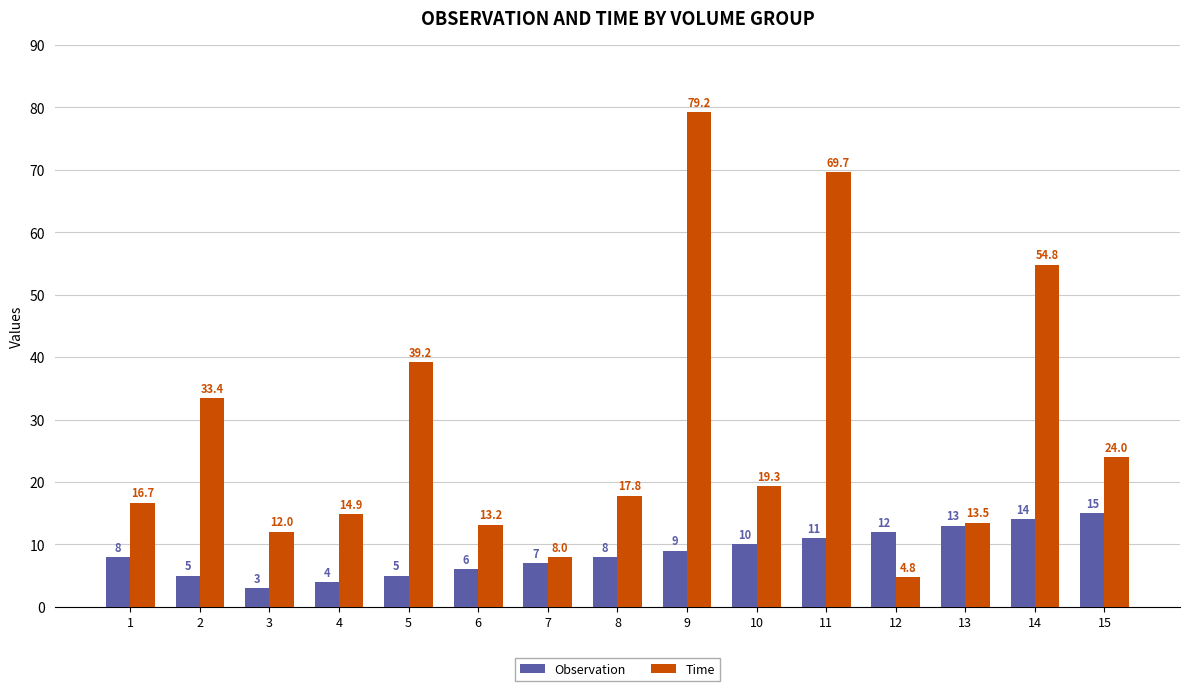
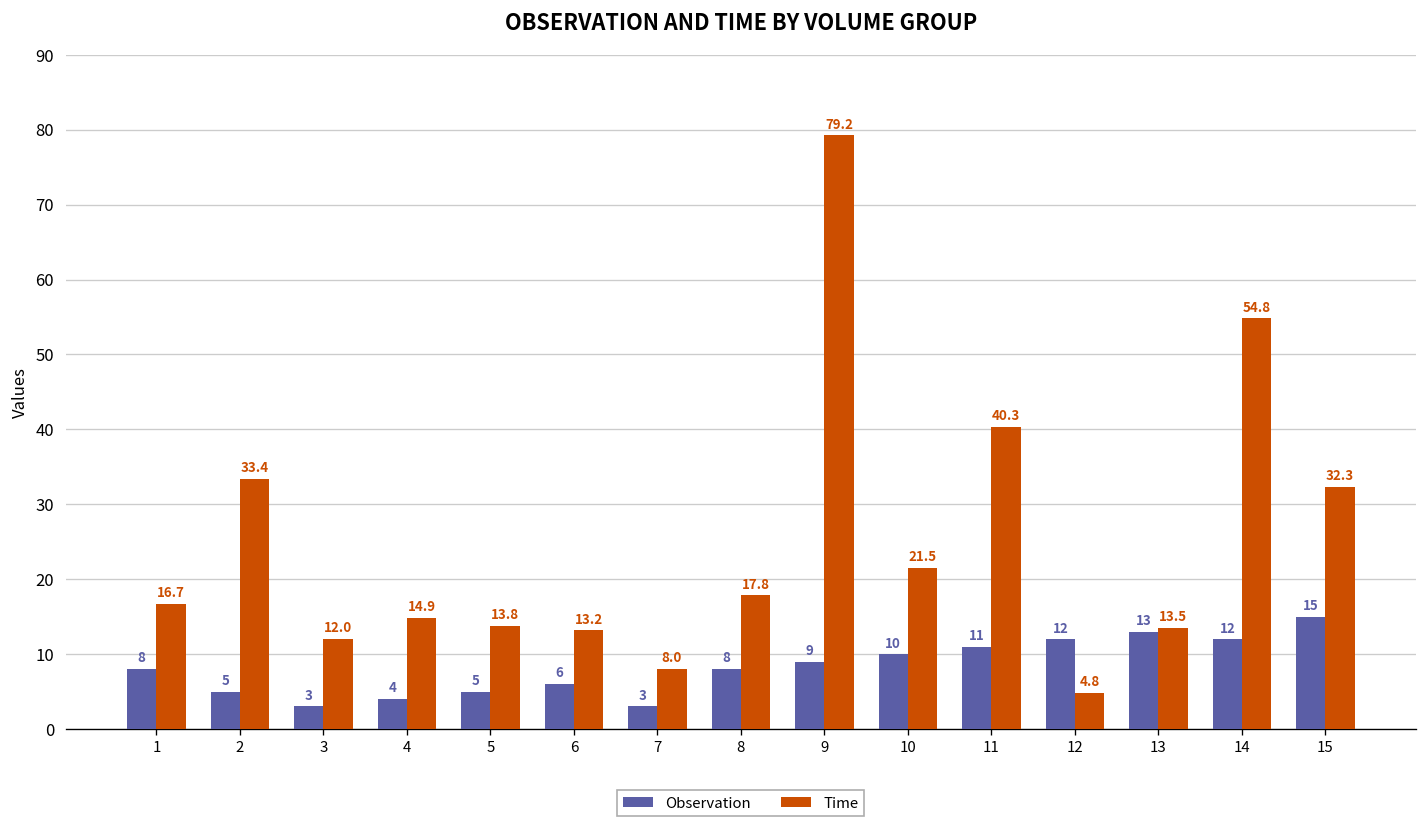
Time, 5: 39.2 -> 13.8
Observation, 7: 7 -> 3
Time, 10: 19.3 -> 21.5
Time, 11: 69.7 -> 40.3
Observation, 14: 14 -> 12
Time, 15: 24.0 -> 32.3
